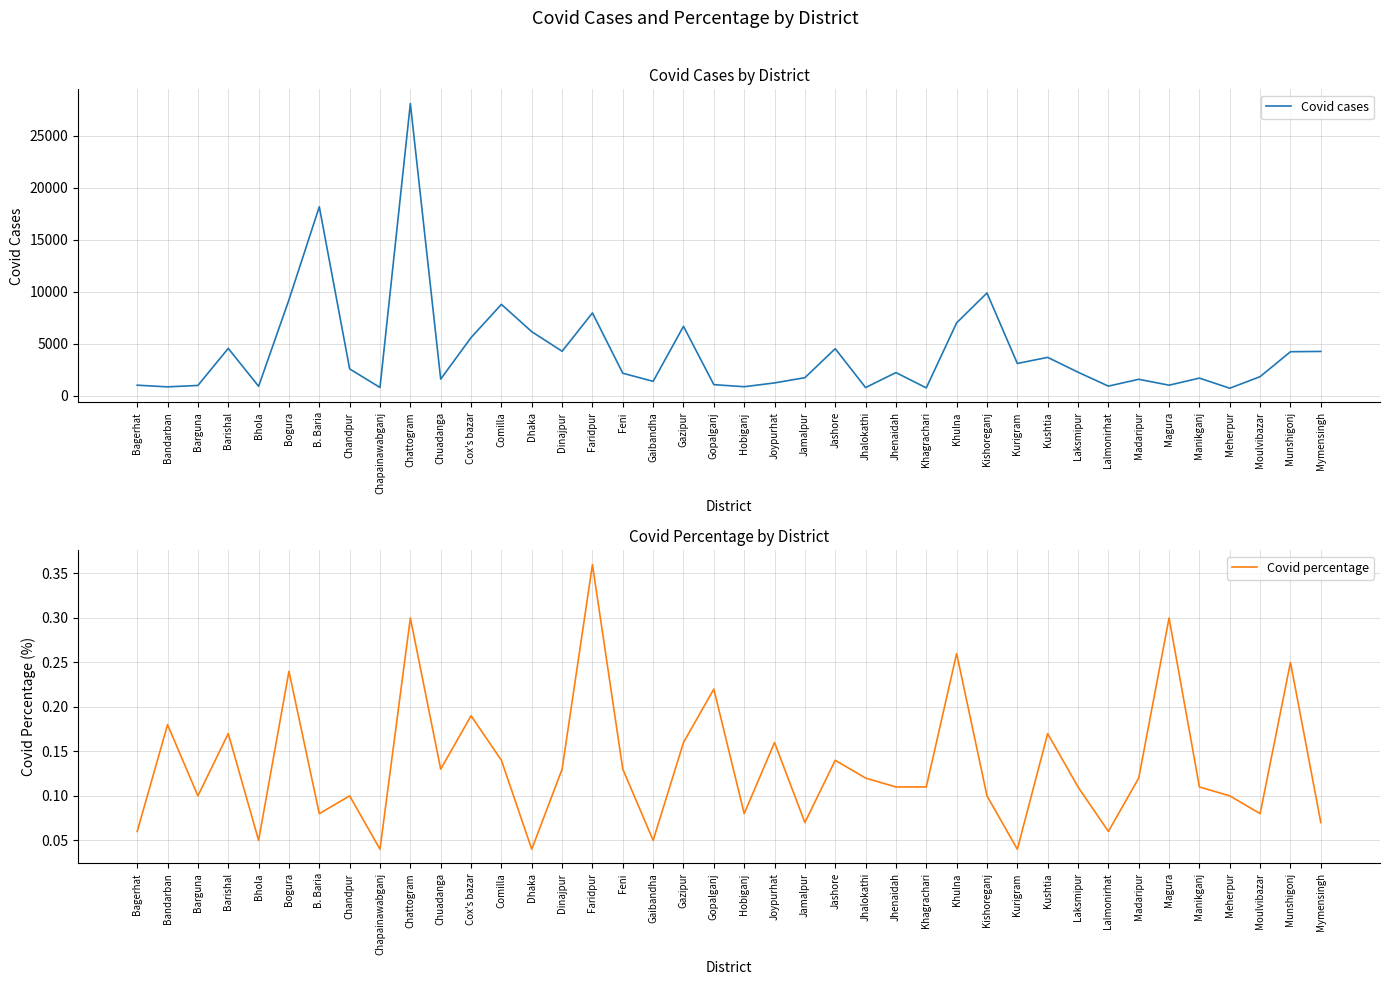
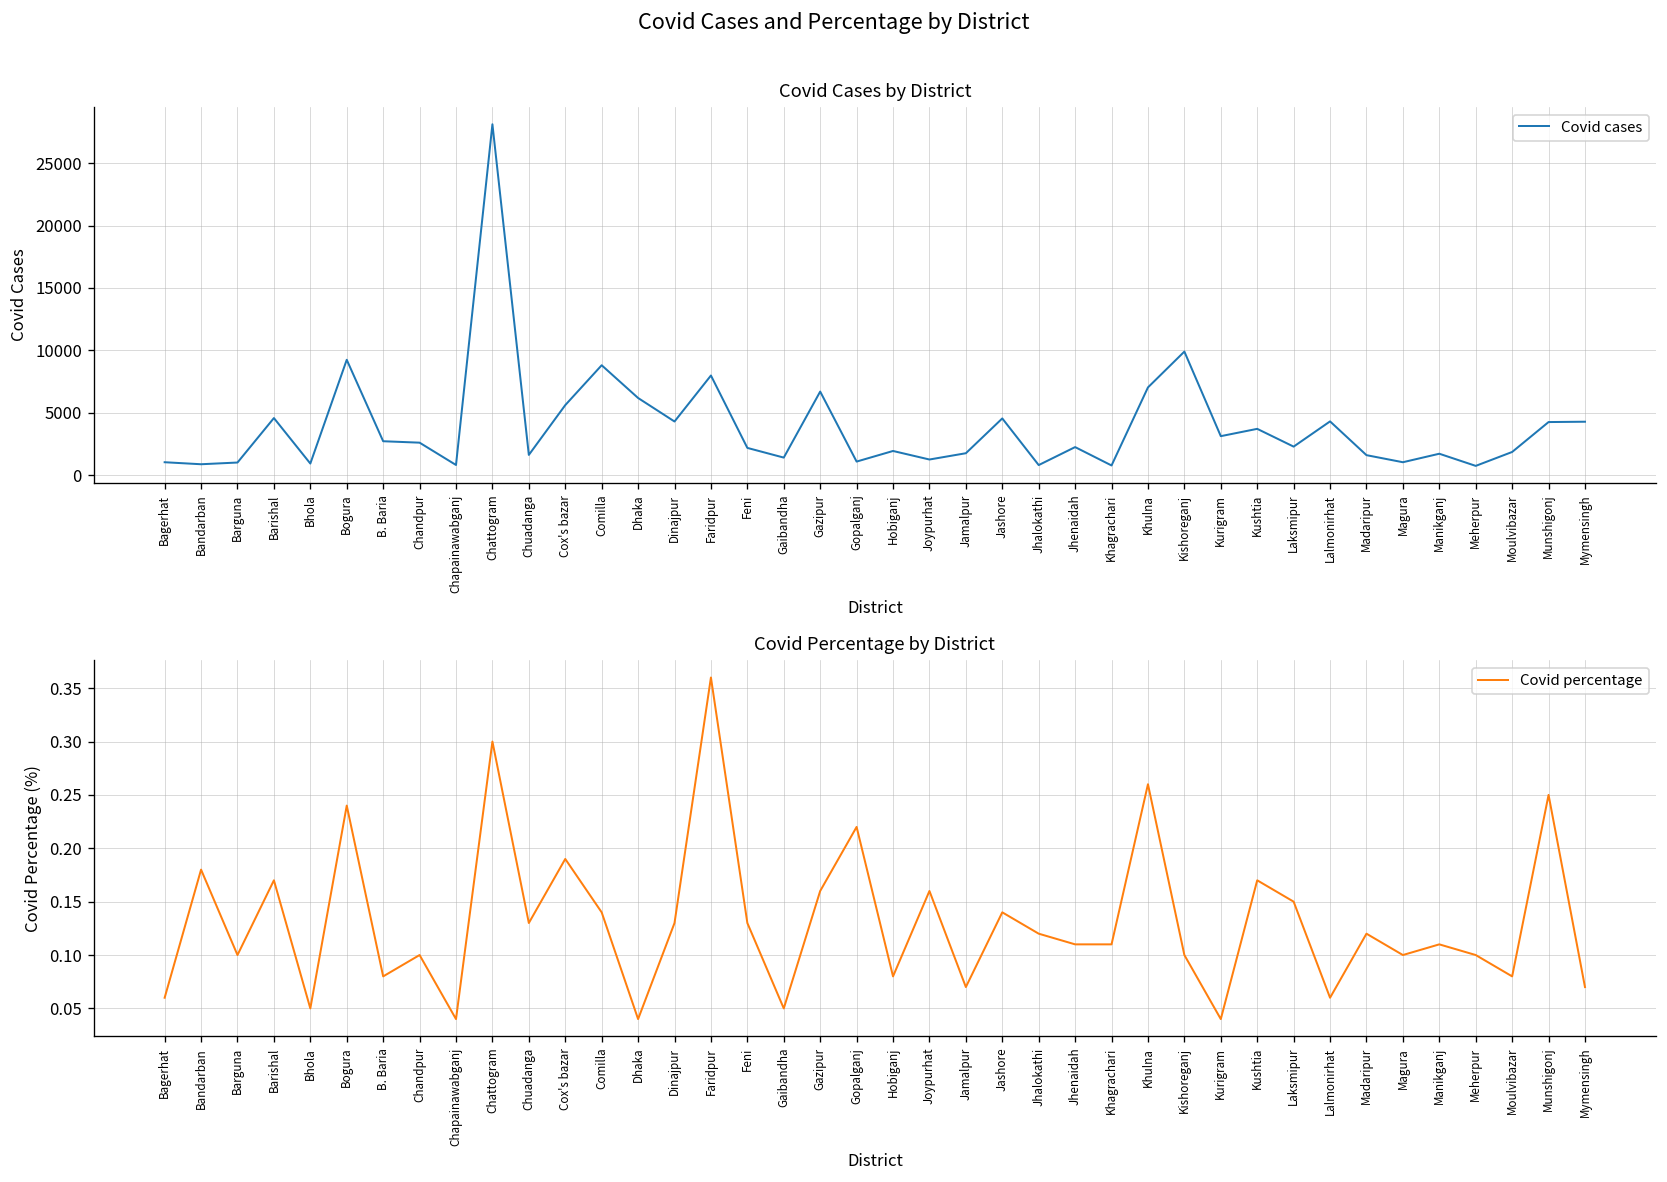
Covid Cases by District, B. Baria: 18200 -> 2700
Covid Cases by District, Hobiganj: 900 -> 1900
Covid Cases by District, Lalmonirhat: 900 -> 4300
Covid Percentage by District, Laksmipur: 0.11 -> 0.15
Covid Percentage by District, Magura: 0.3 -> 0.1
